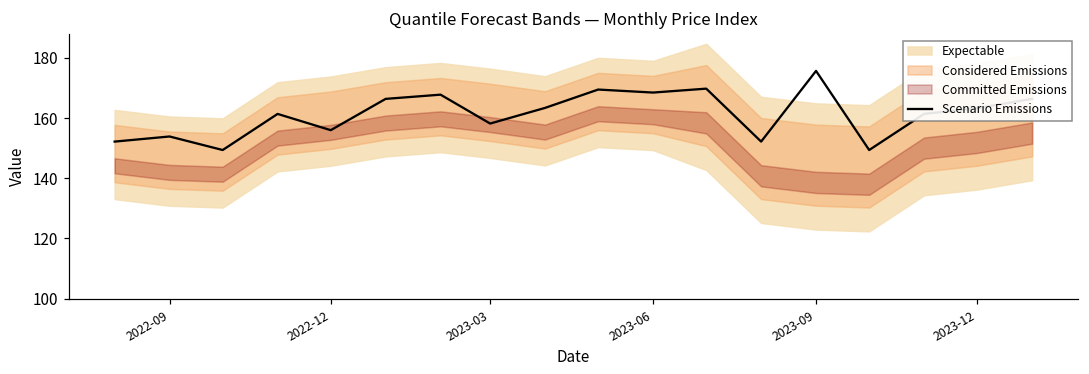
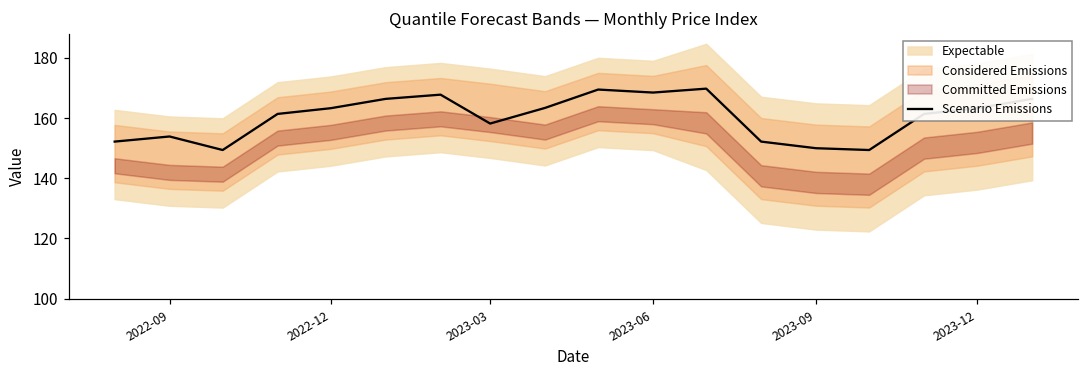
Scenario Emissions, 2022-12: 156 -> 163
Scenario Emissions, 2023-09: 176 -> 150
